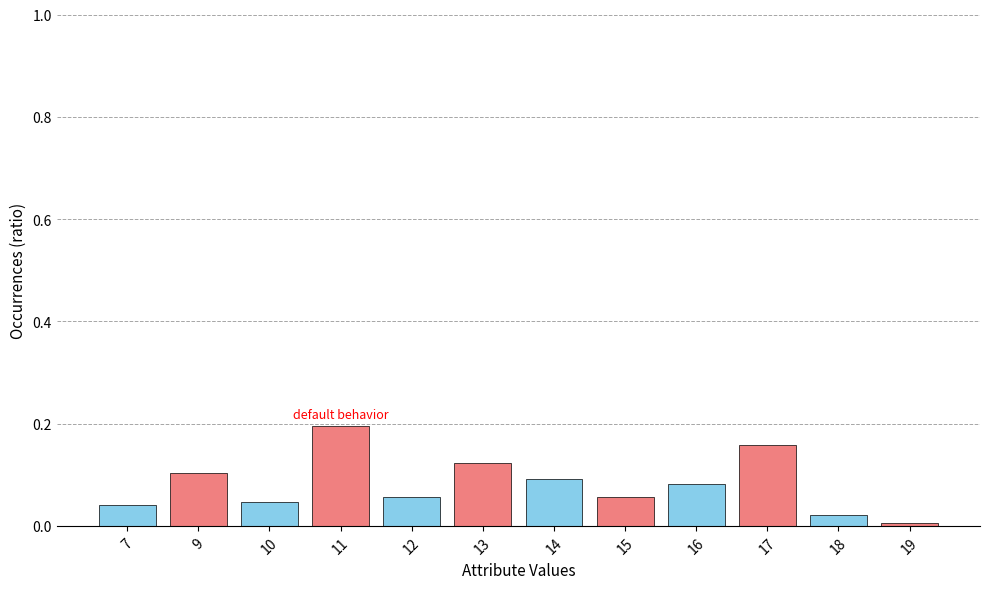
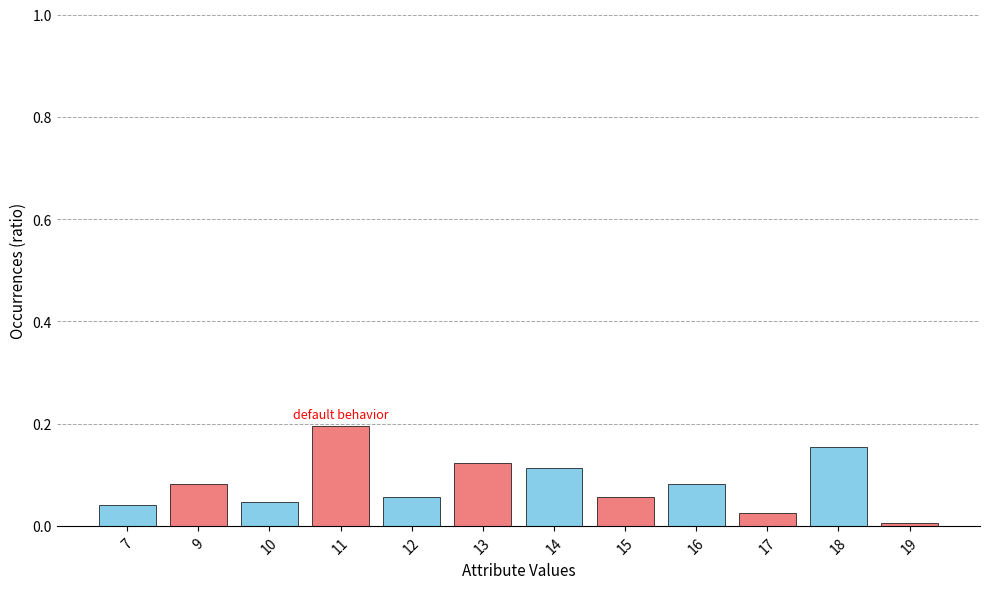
9: 0.10 -> 0.08
14: 0.09 -> 0.11
17: 0.16 -> 0.03
18: 0.02 -> 0.15
